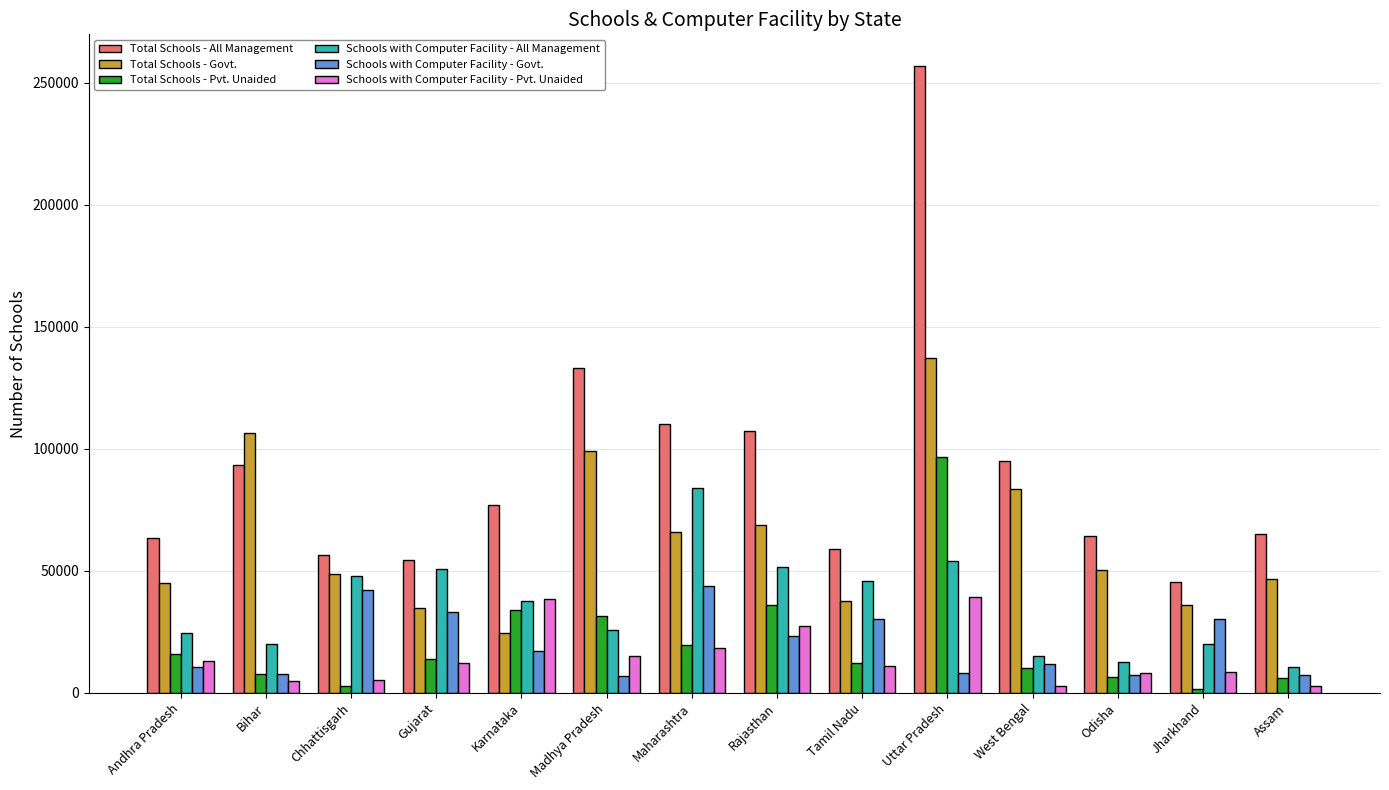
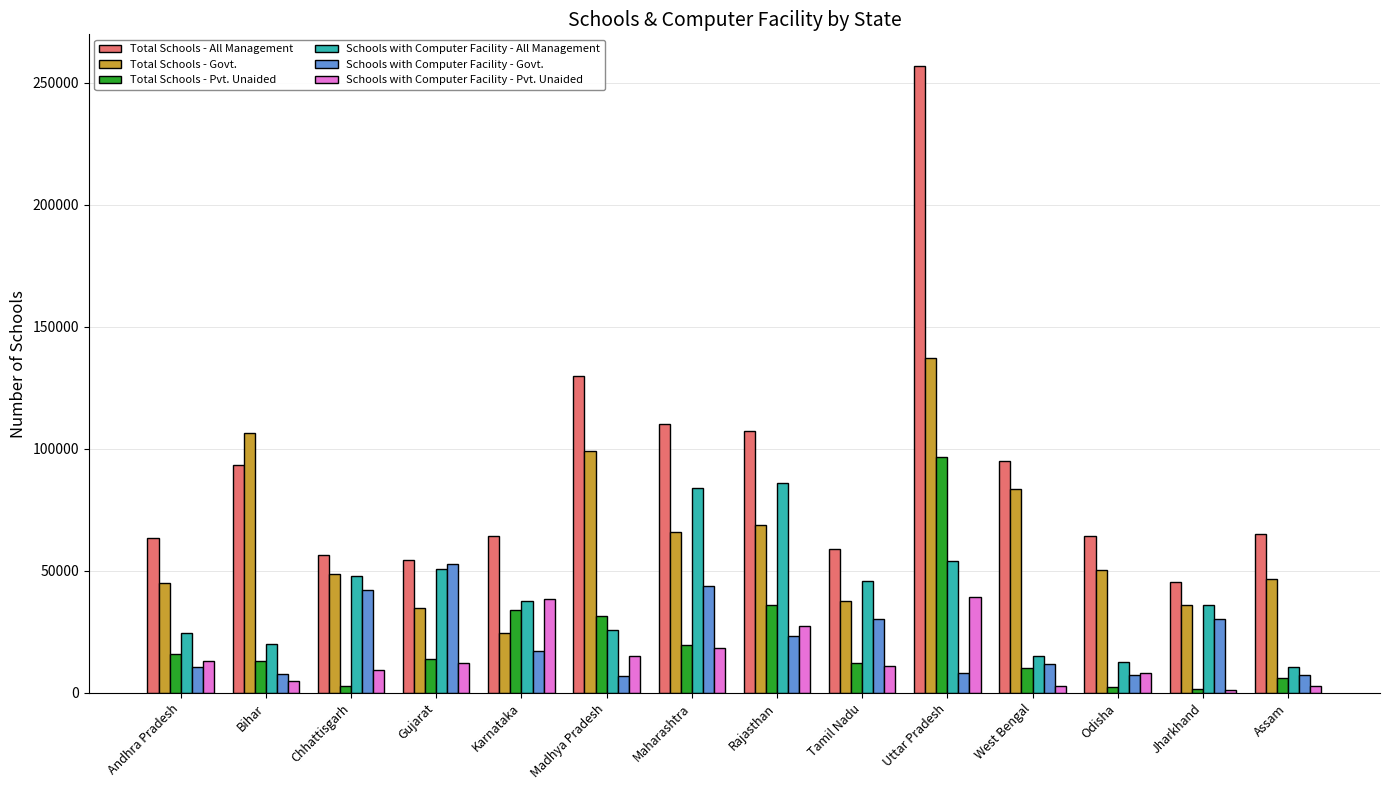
Total Schools - Pvt. Unaided, Bihar: 8000 -> 13000
Schools with Computer Facility - Pvt. Unaided, Chhattisgarh: 5000 -> 9000
Schools with Computer Facility - Govt., Gujarat: 33000 -> 53000
Total Schools - All Management, Karnataka: 77000 -> 64000
Total Schools - All Management, Madhya Pradesh: 133000 -> 130000
Schools with Computer Facility - All Management, Rajasthan: 52000 -> 86000
Total Schools - Pvt. Unaided, Odisha: 6000 -> 2000
Schools with Computer Facility - All Management, Jharkhand: 20000 -> 36000
Schools with Computer Facility - Pvt. Unaided, Jharkhand: 8000 -> 1000
